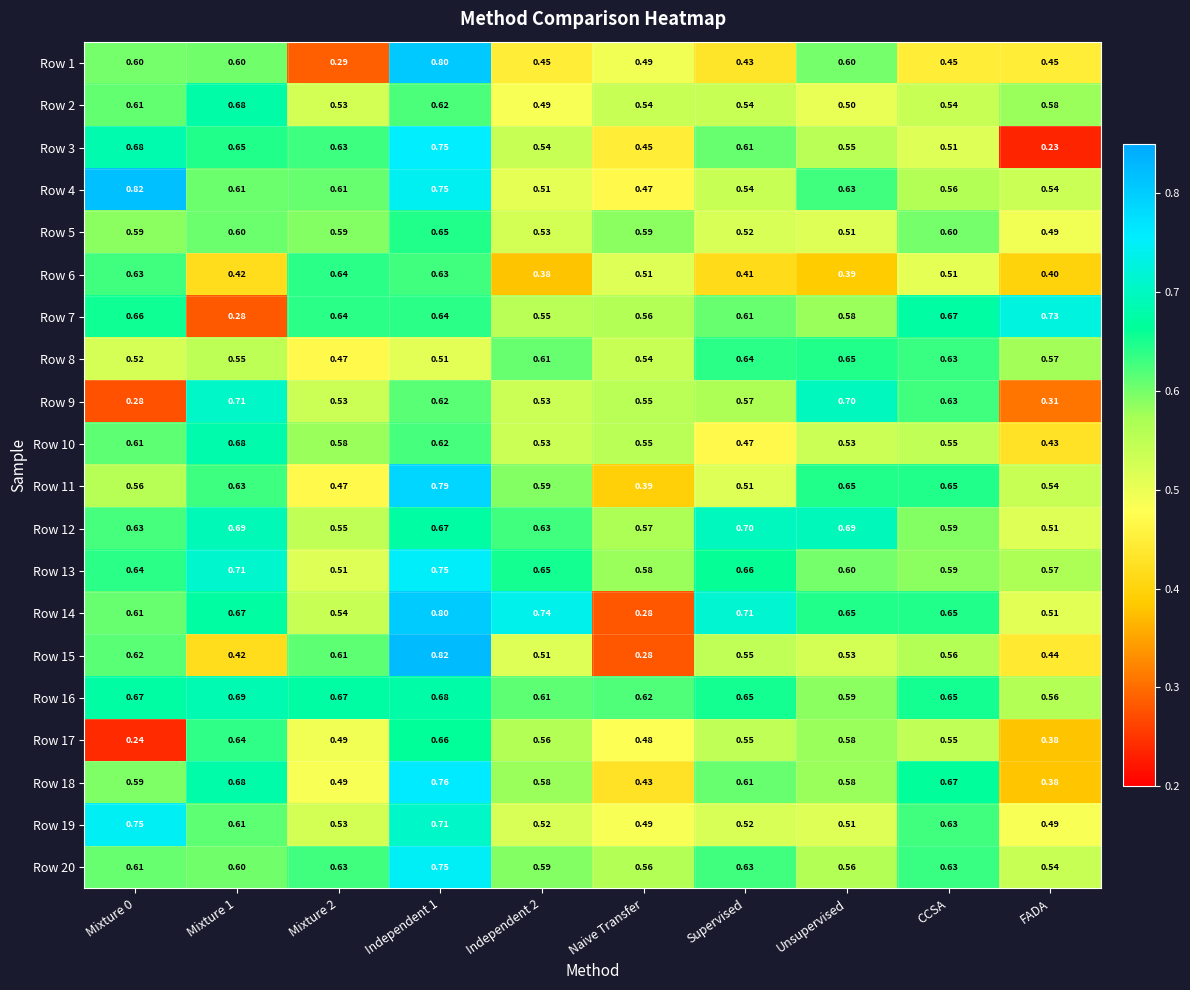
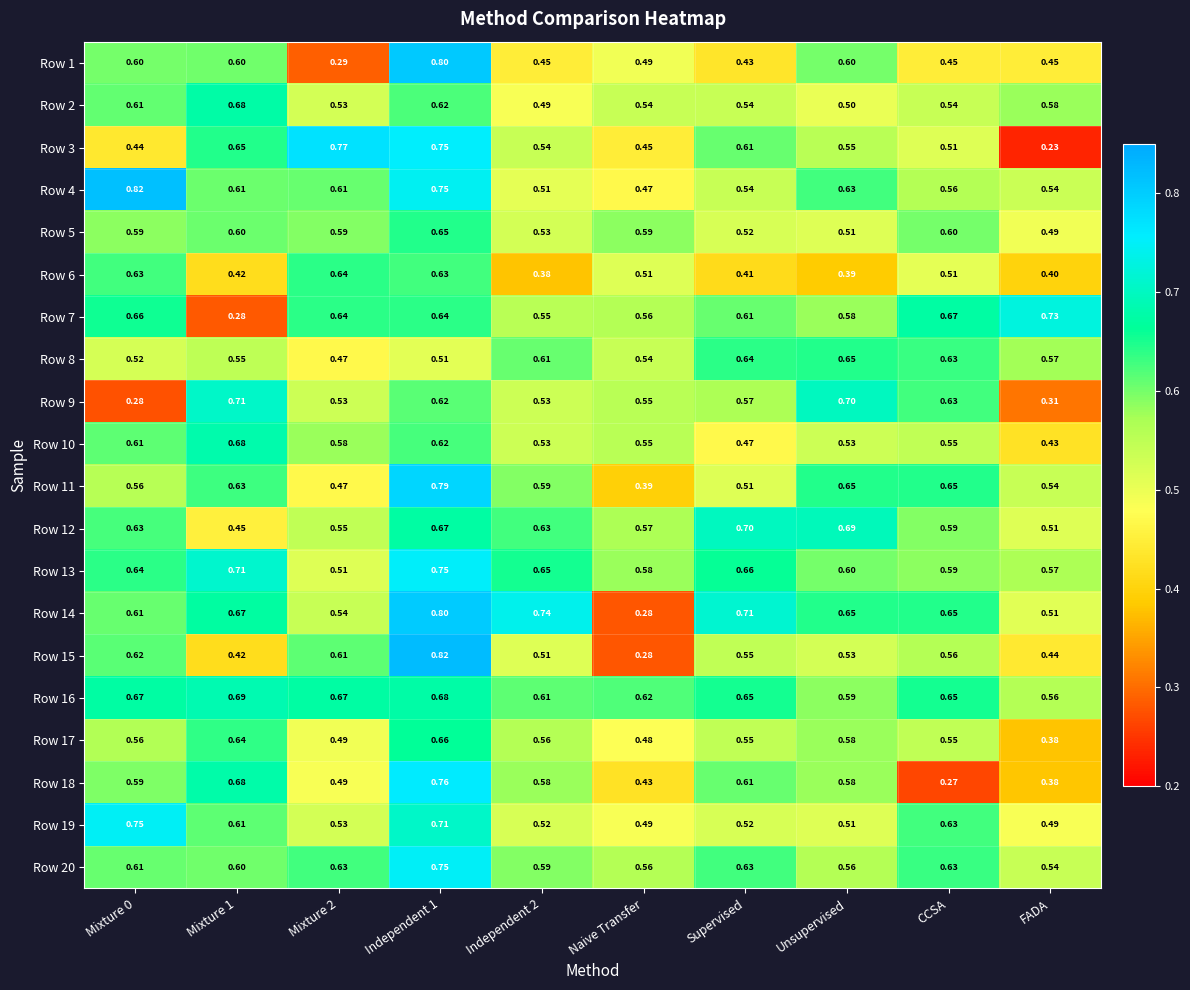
Row 3, Mixture 0: 0.68 -> 0.44
Row 3, Mixture 2: 0.63 -> 0.77
Row 12, Mixture 1: 0.69 -> 0.45
Row 17, Mixture 0: 0.24 -> 0.56
Row 18, CCSA: 0.67 -> 0.27
